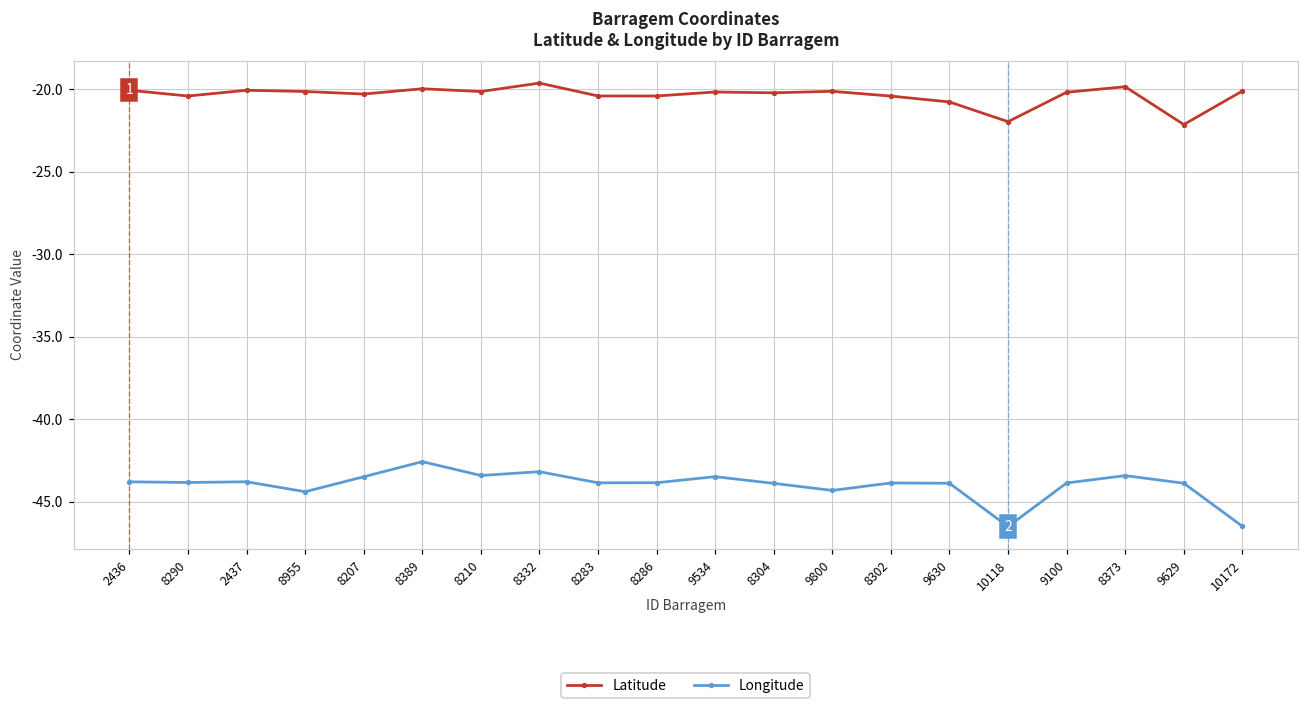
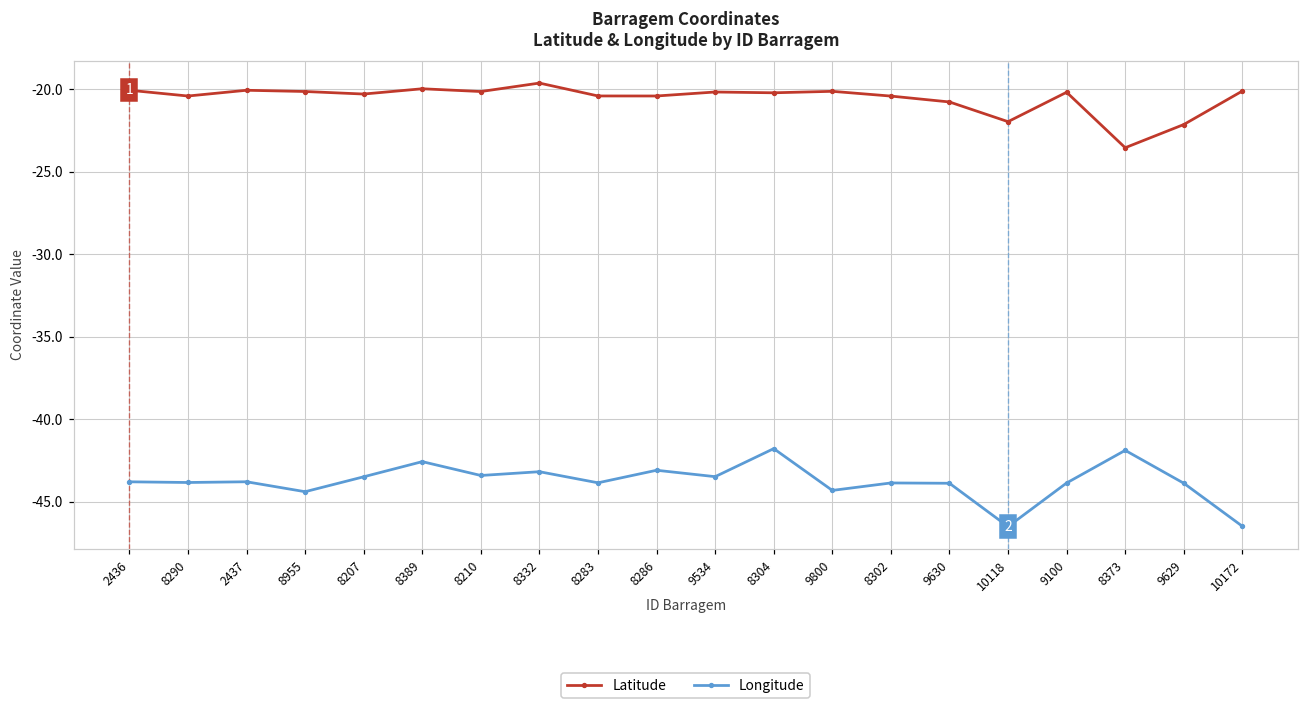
Longitude, 8286: -43.9 -> -43.1
Longitude, 8304: -43.9 -> -41.8
Latitude, 8373: -19.8 -> -23.5
Longitude, 8373: -43.4 -> -41.9
